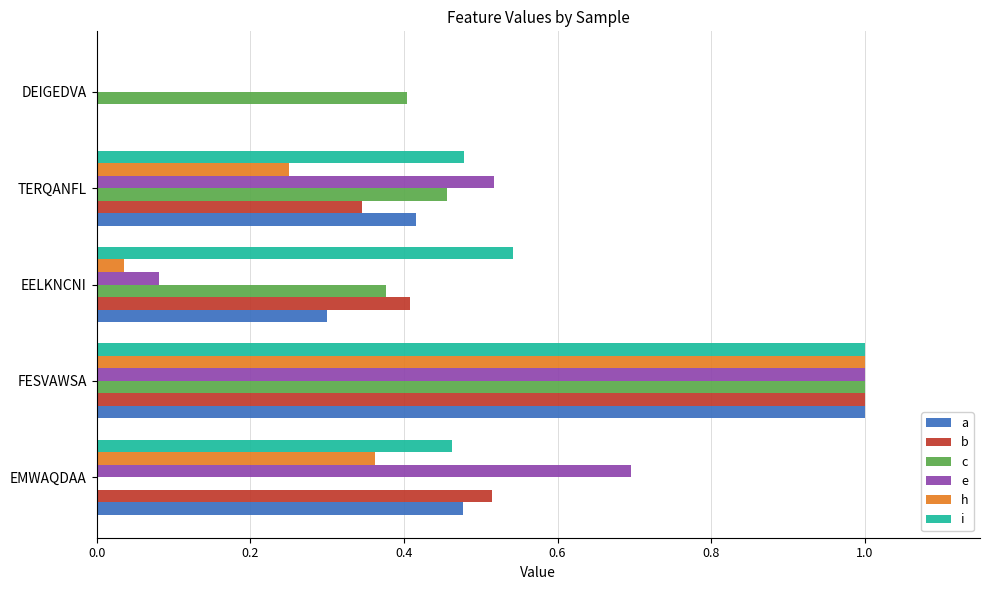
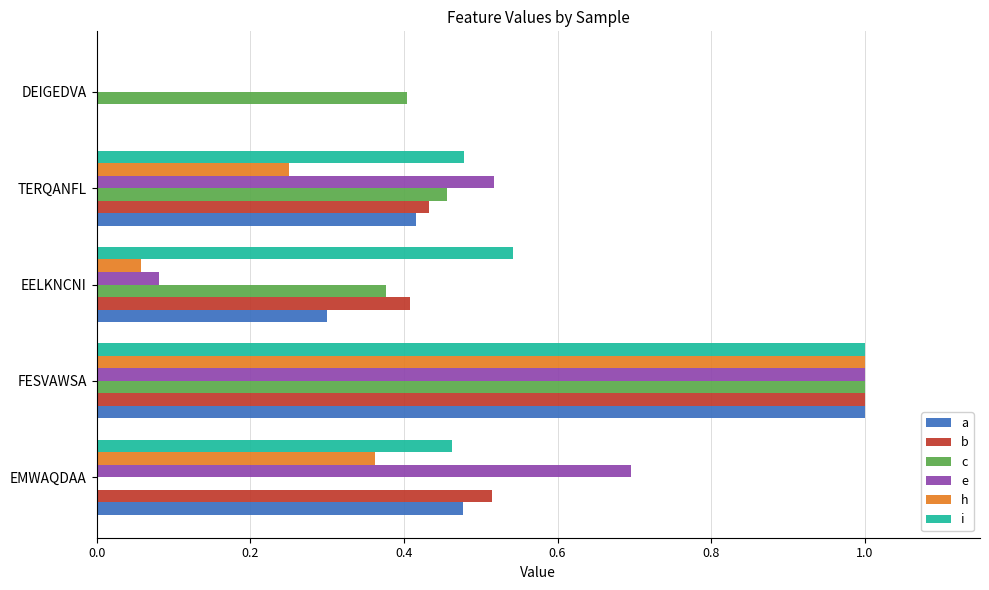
b, TERQANFL: 0.35 -> 0.43
h, EELKNCNI: 0.04 -> 0.06
